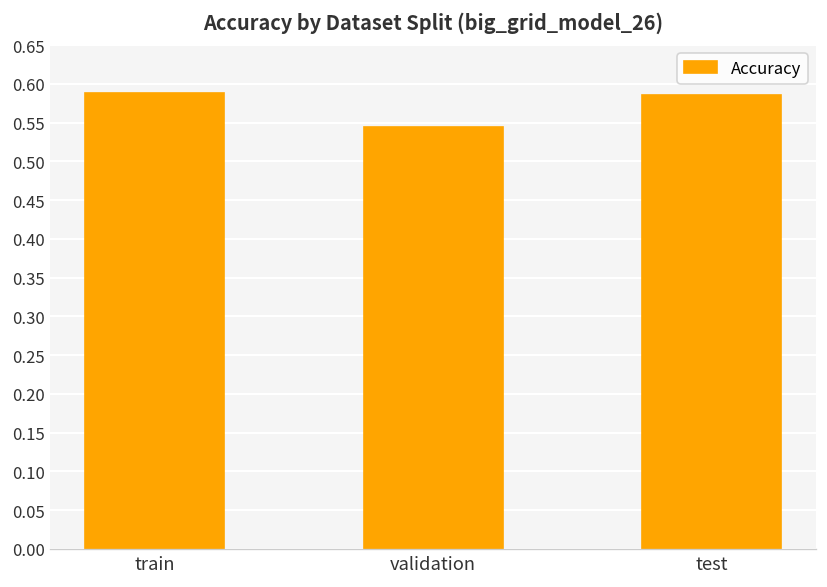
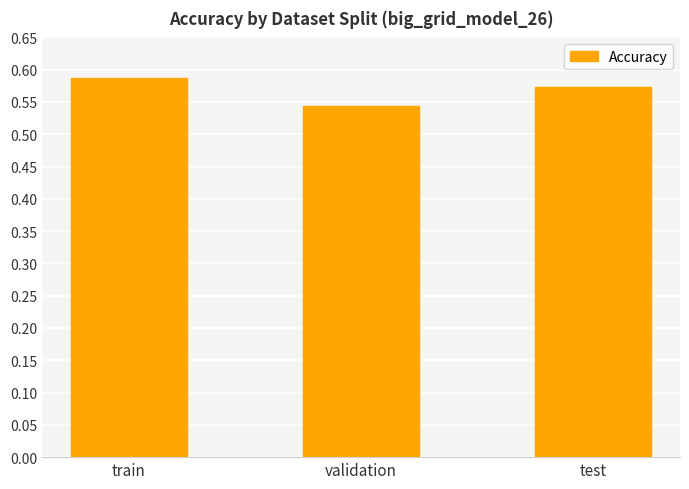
test: 0.59 -> 0.57
